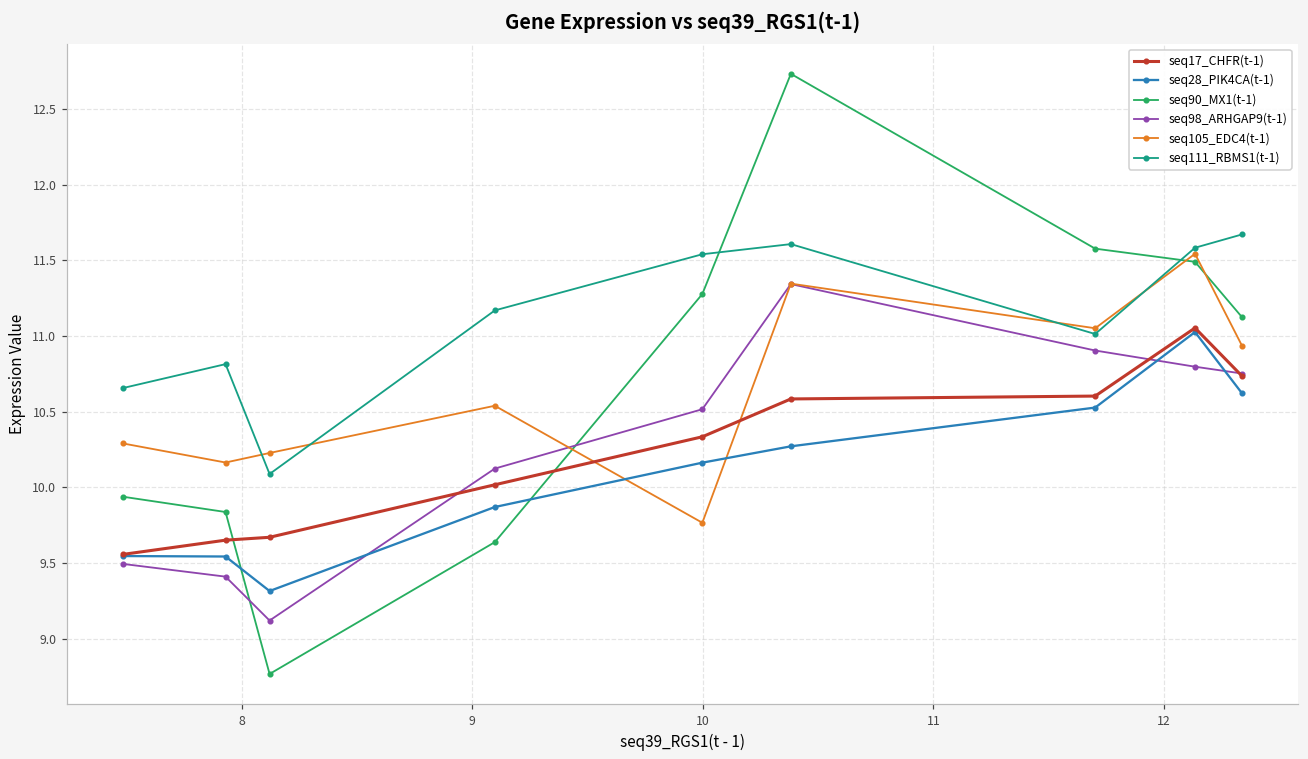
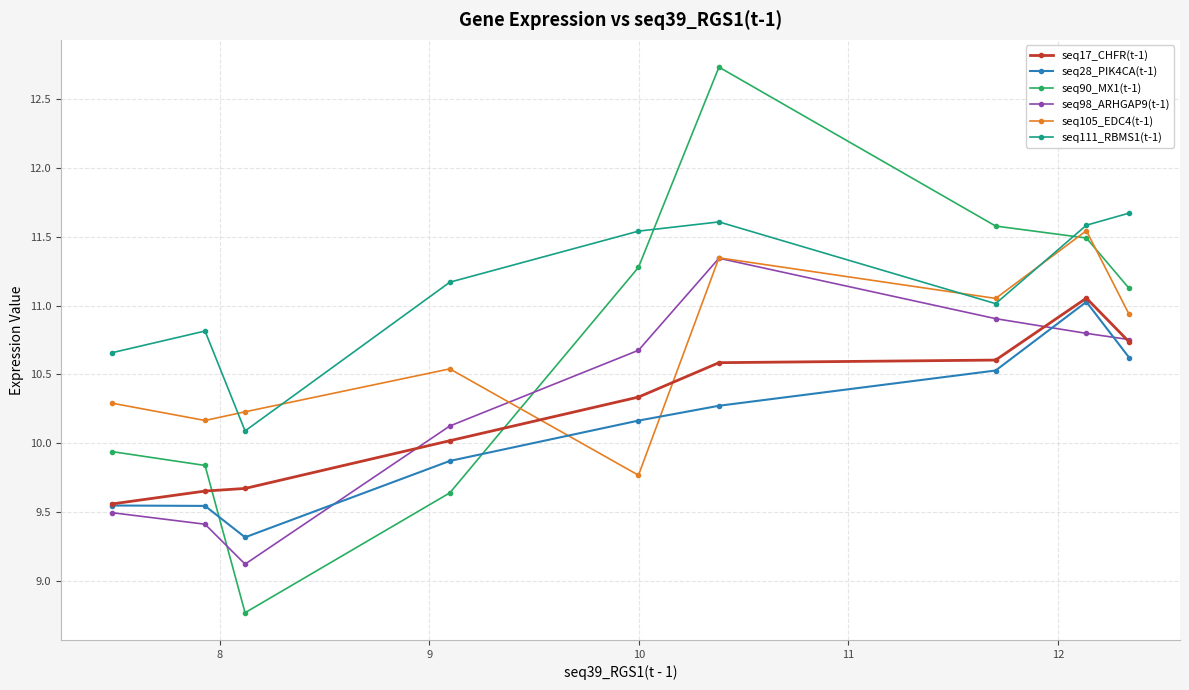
seq98_ARHGAP9(t-1), 10: 10.52 -> 10.68
